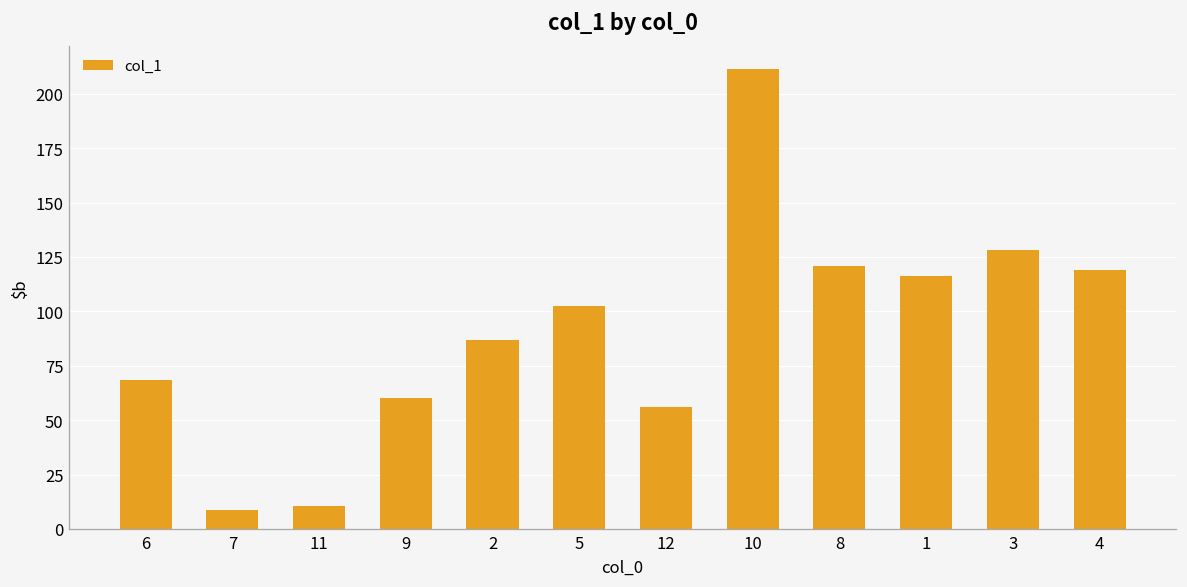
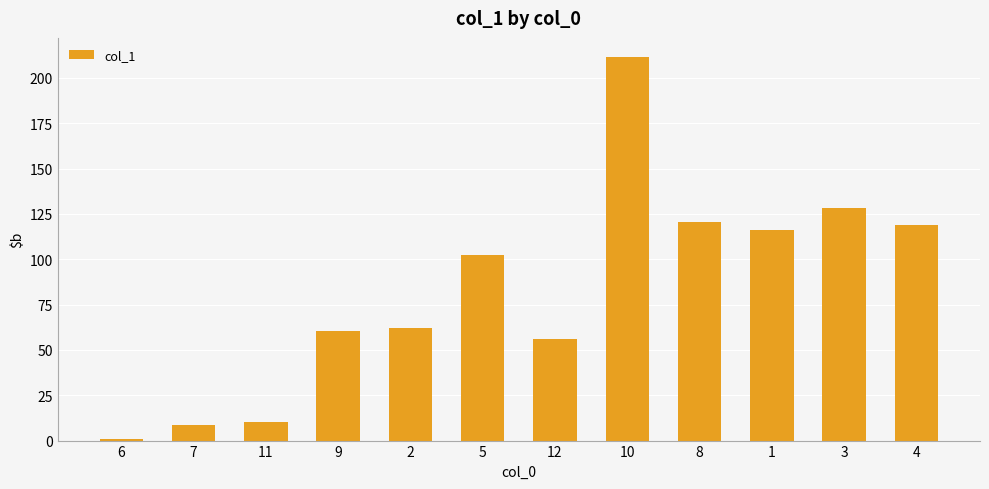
6: 69 -> 1
2: 87 -> 62
